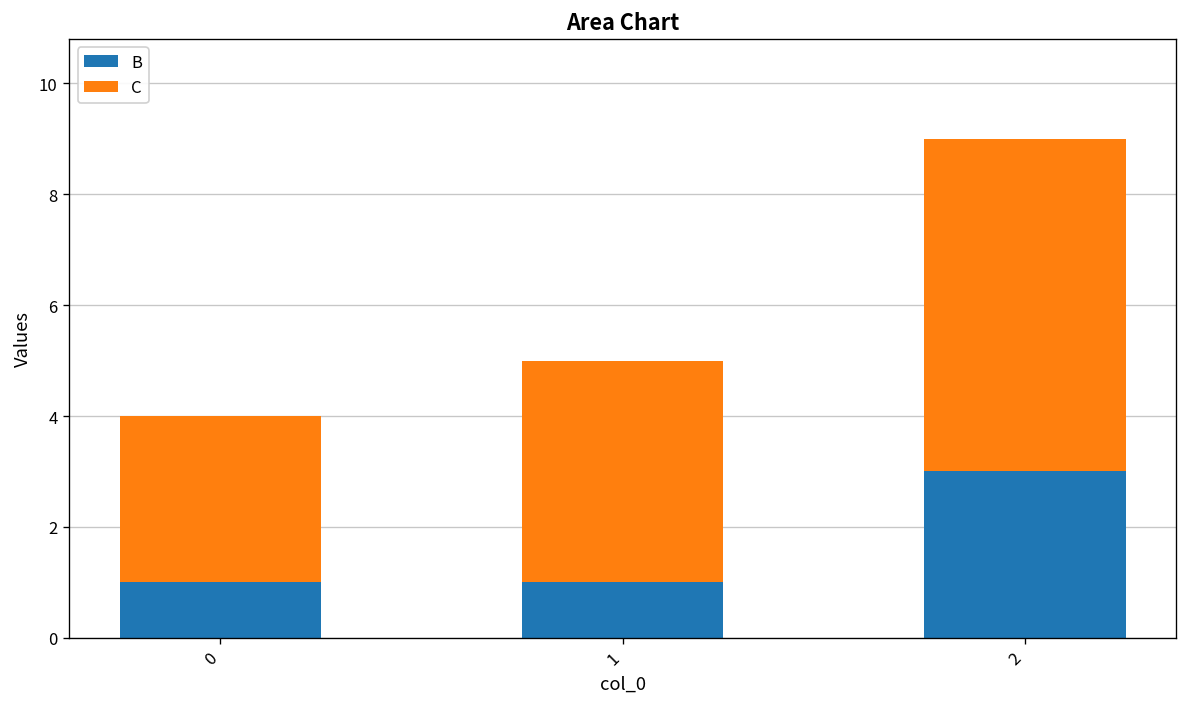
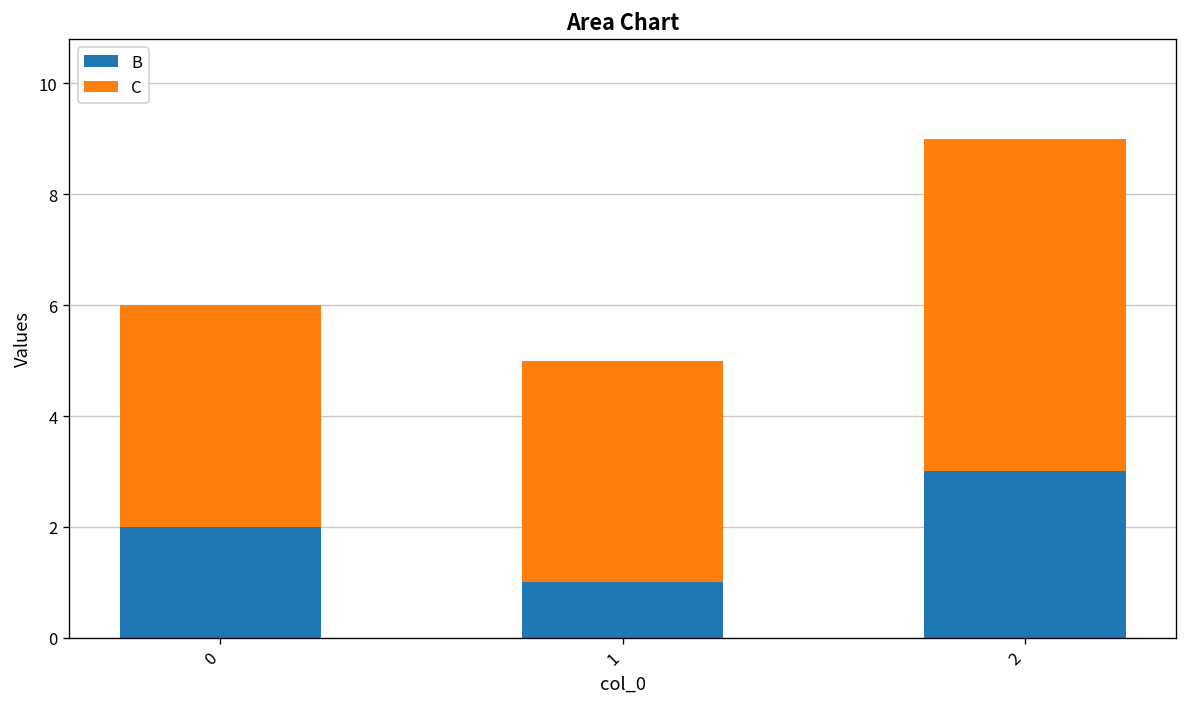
B, 0: 1 -> 2
C, 0: 3 -> 4
